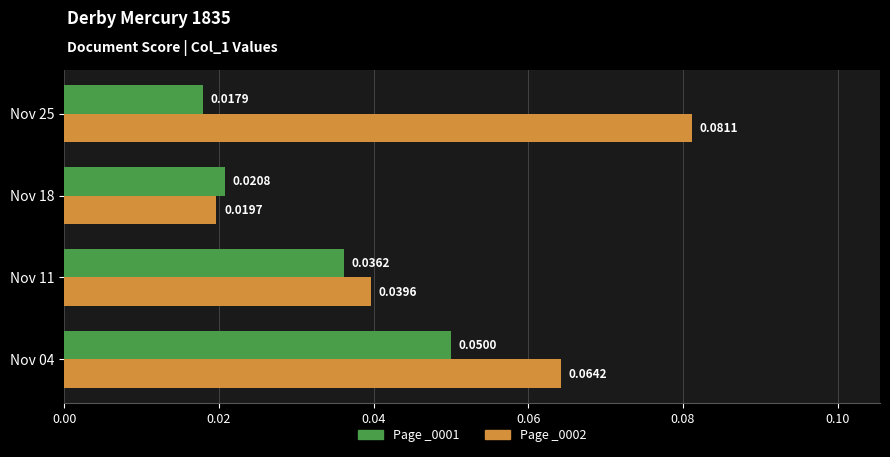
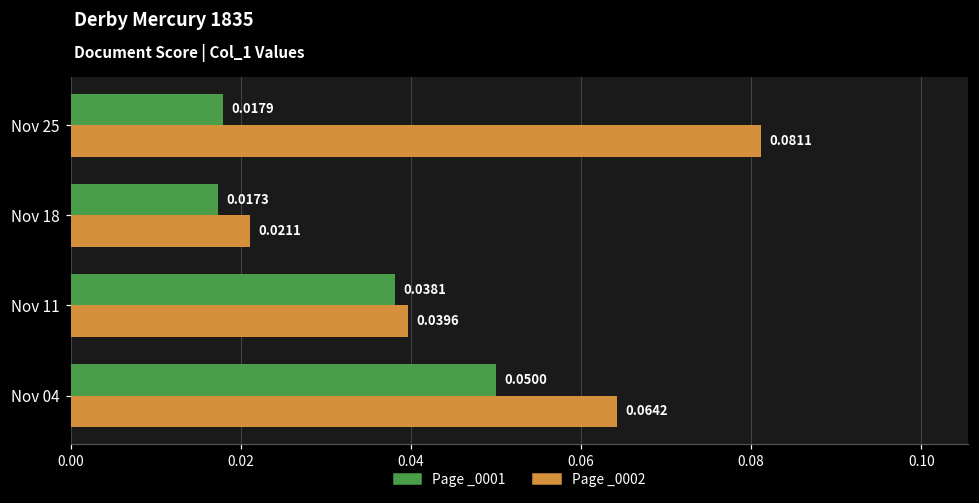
Page _0001, Nov 18: 0.0208 -> 0.0173
Page _0002, Nov 18: 0.0197 -> 0.0211
Page _0001, Nov 11: 0.0362 -> 0.0381
